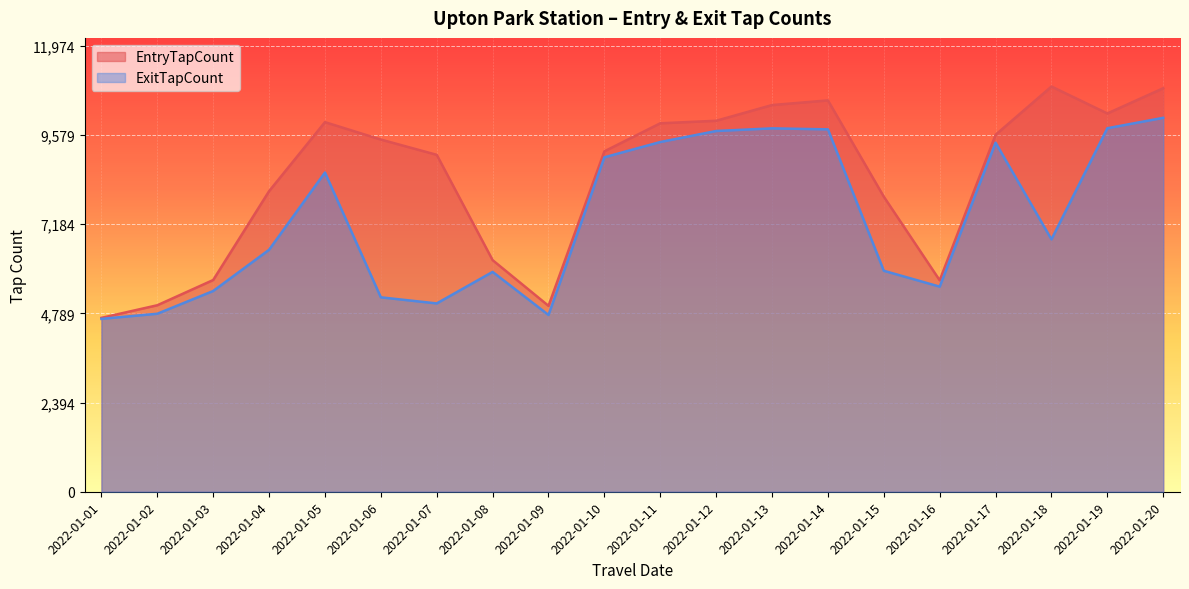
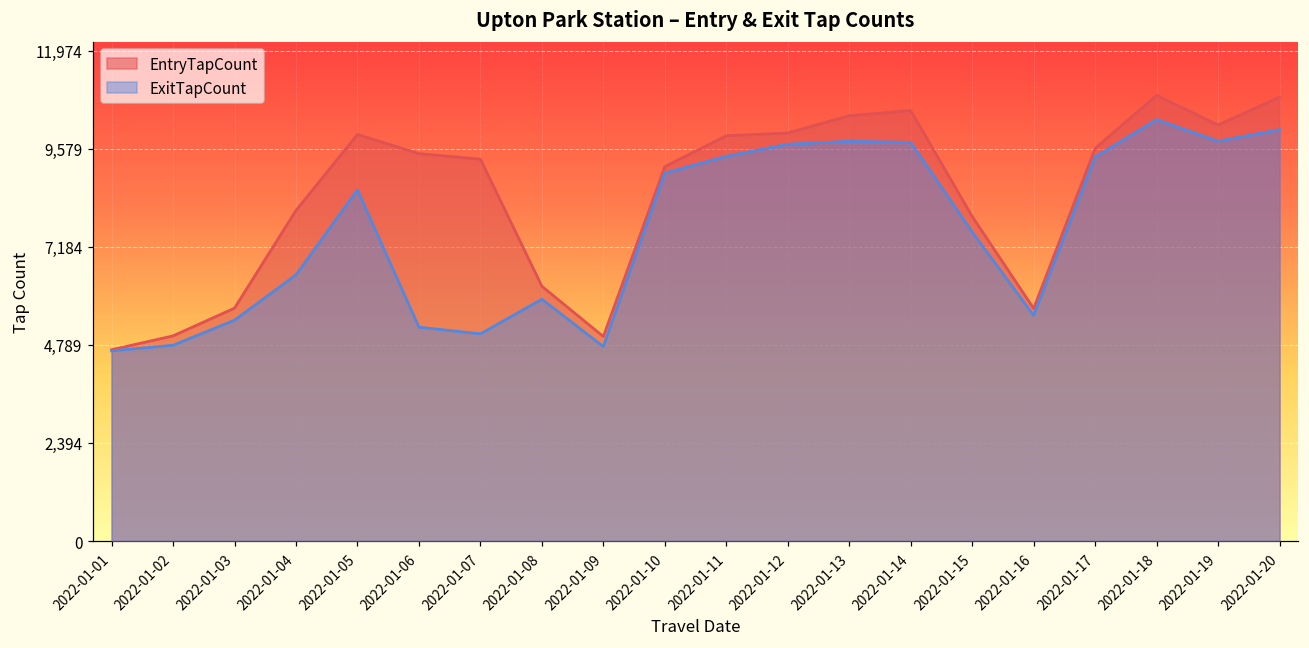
EntryTapCount, 2022-01-07: 9,100 -> 9,300
ExitTapCount, 2022-01-15: 5,900 -> 7,500
ExitTapCount, 2022-01-18: 6,800 -> 10,300
